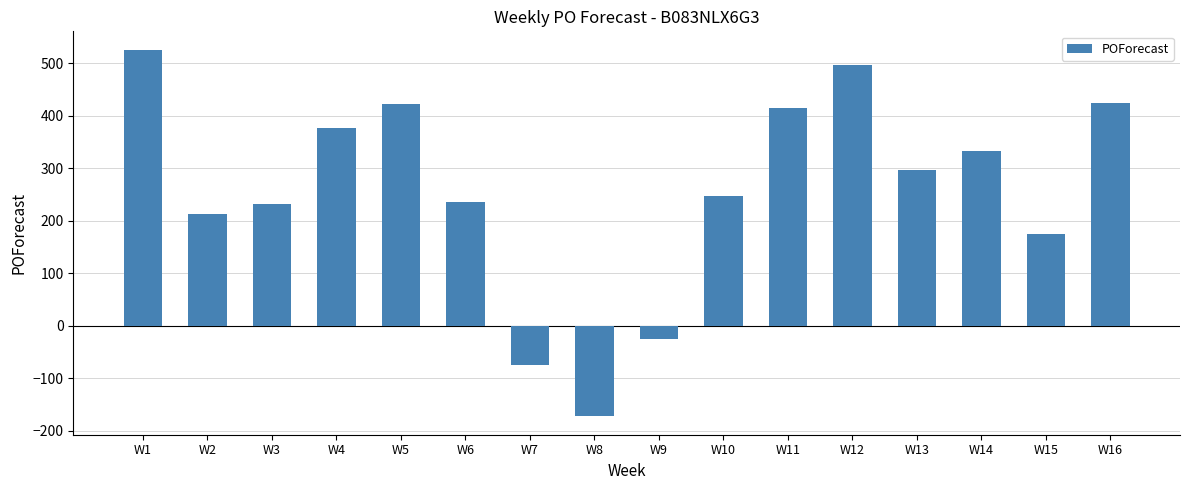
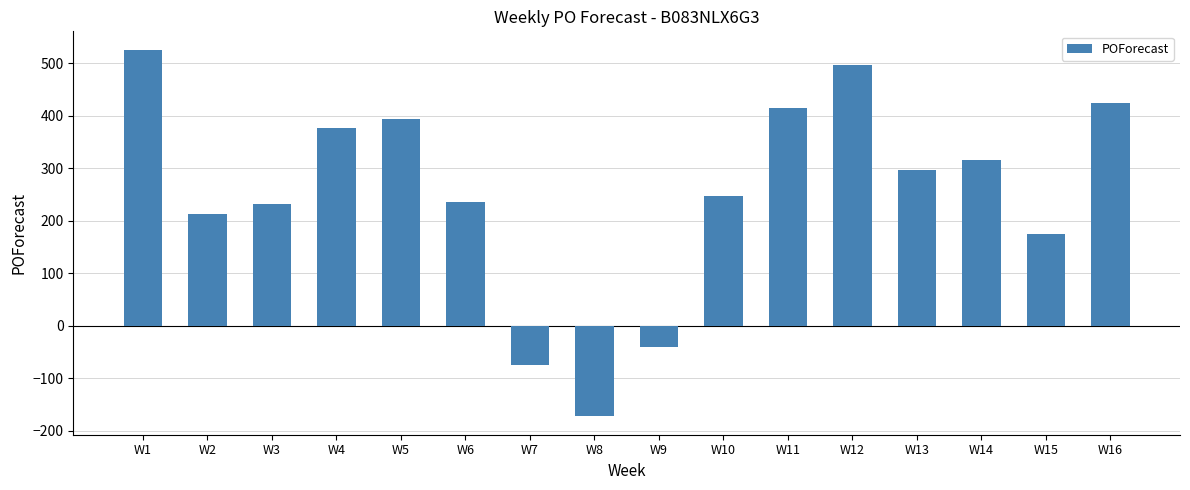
W5: 420 -> 390
W9: -30 -> -40
W14: 330 -> 320
